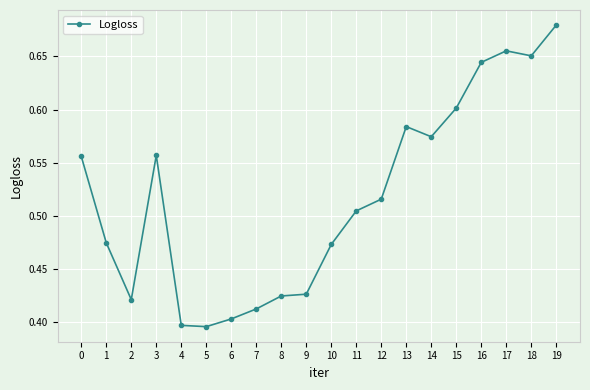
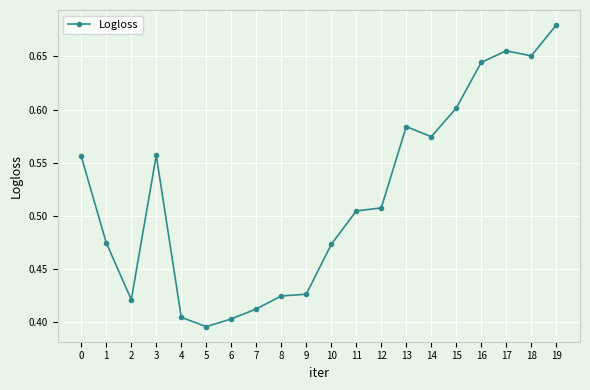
4: 0.397 -> 0.405
12: 0.516 -> 0.507
